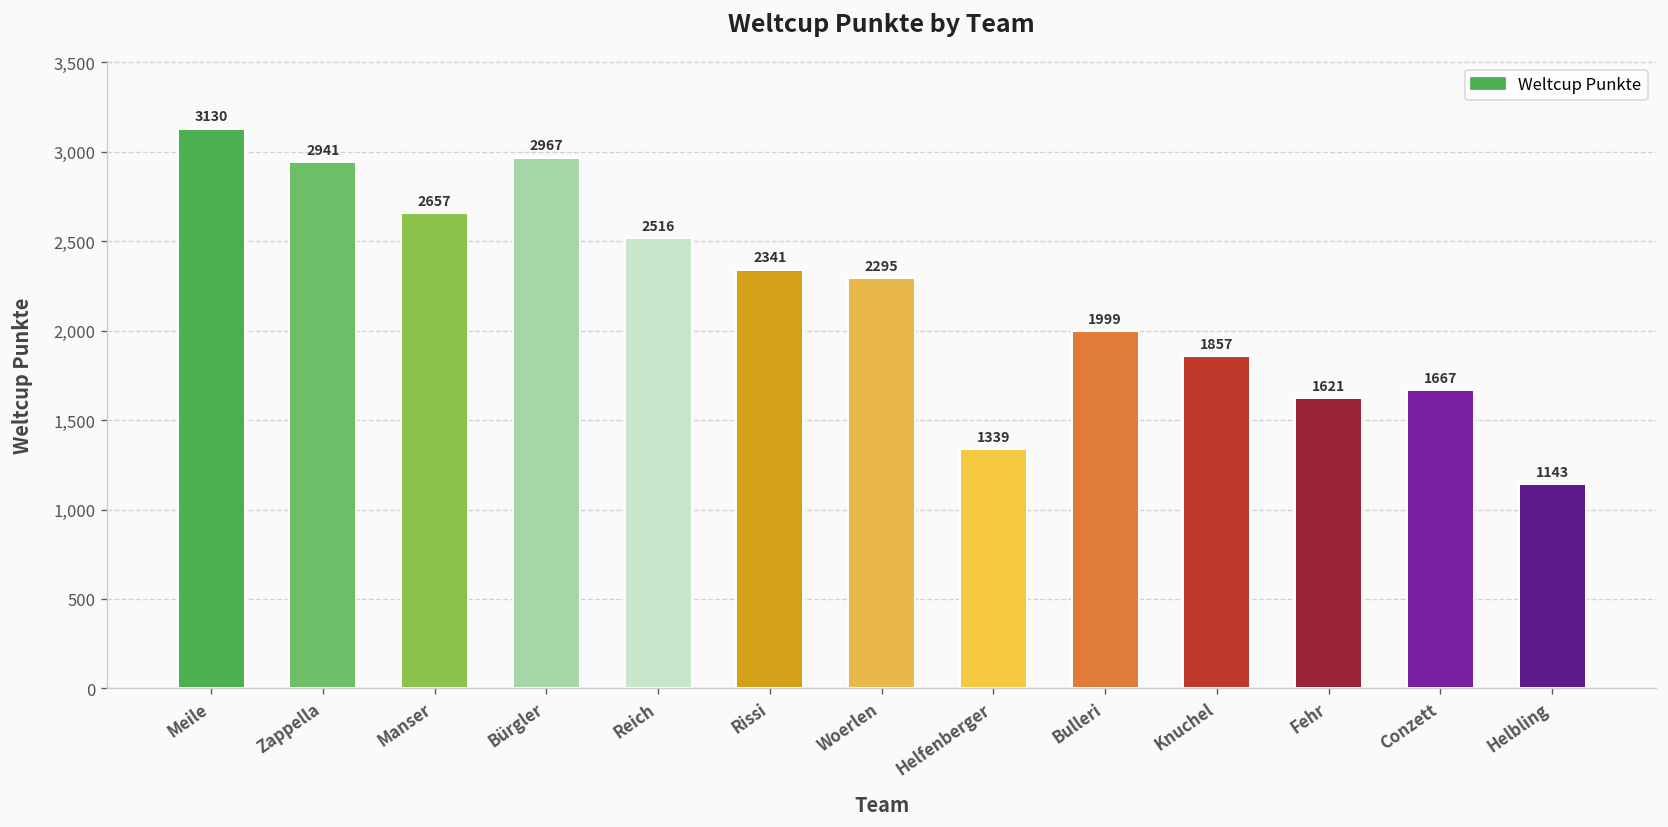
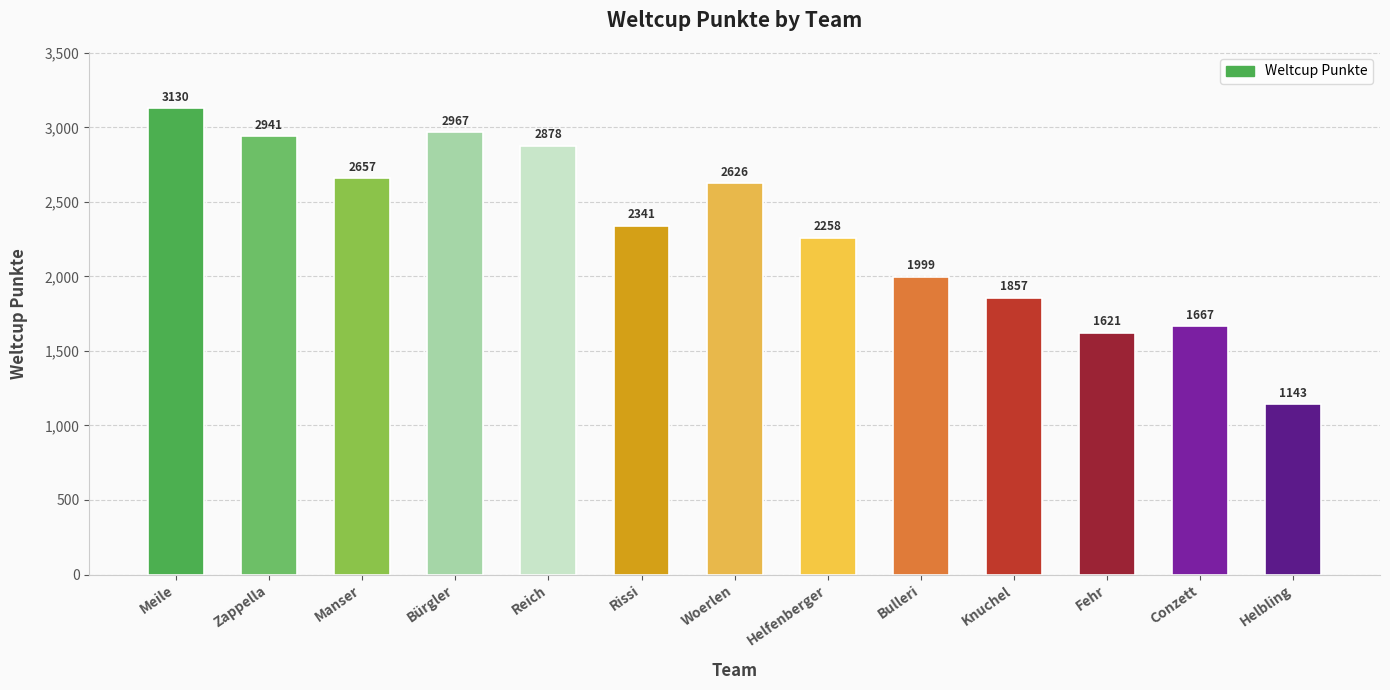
Reich: 2516 -> 2878
Woerlen: 2295 -> 2626
Helfenberger: 1339 -> 2258
